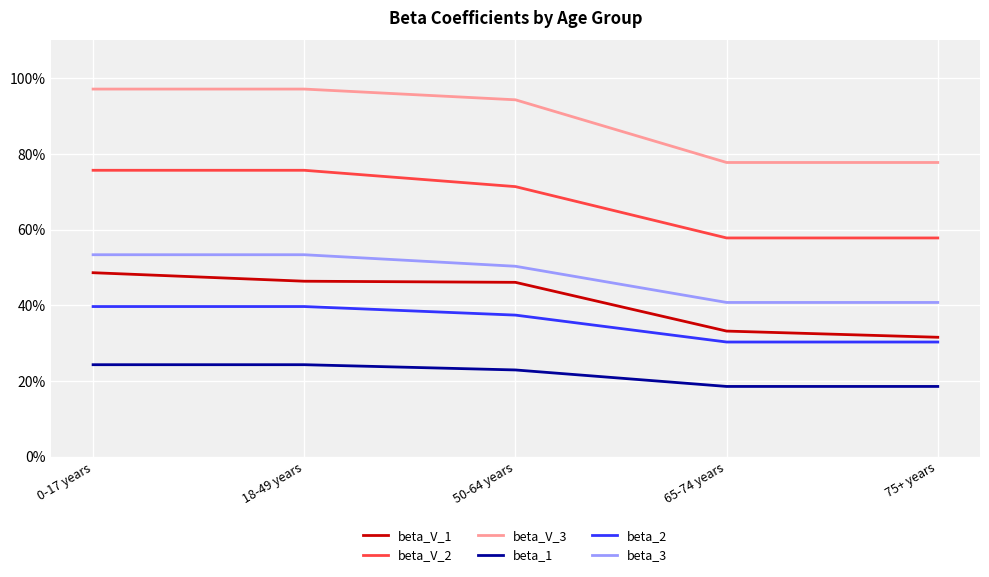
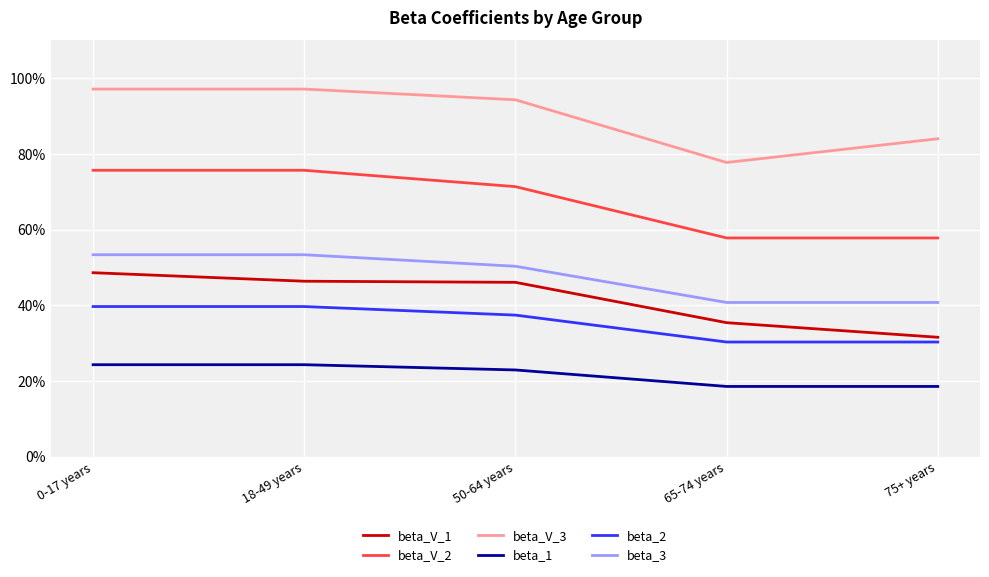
beta_V_1, 65-74 years: 33% -> 35%
beta_V_3, 75+ years: 78% -> 84%
